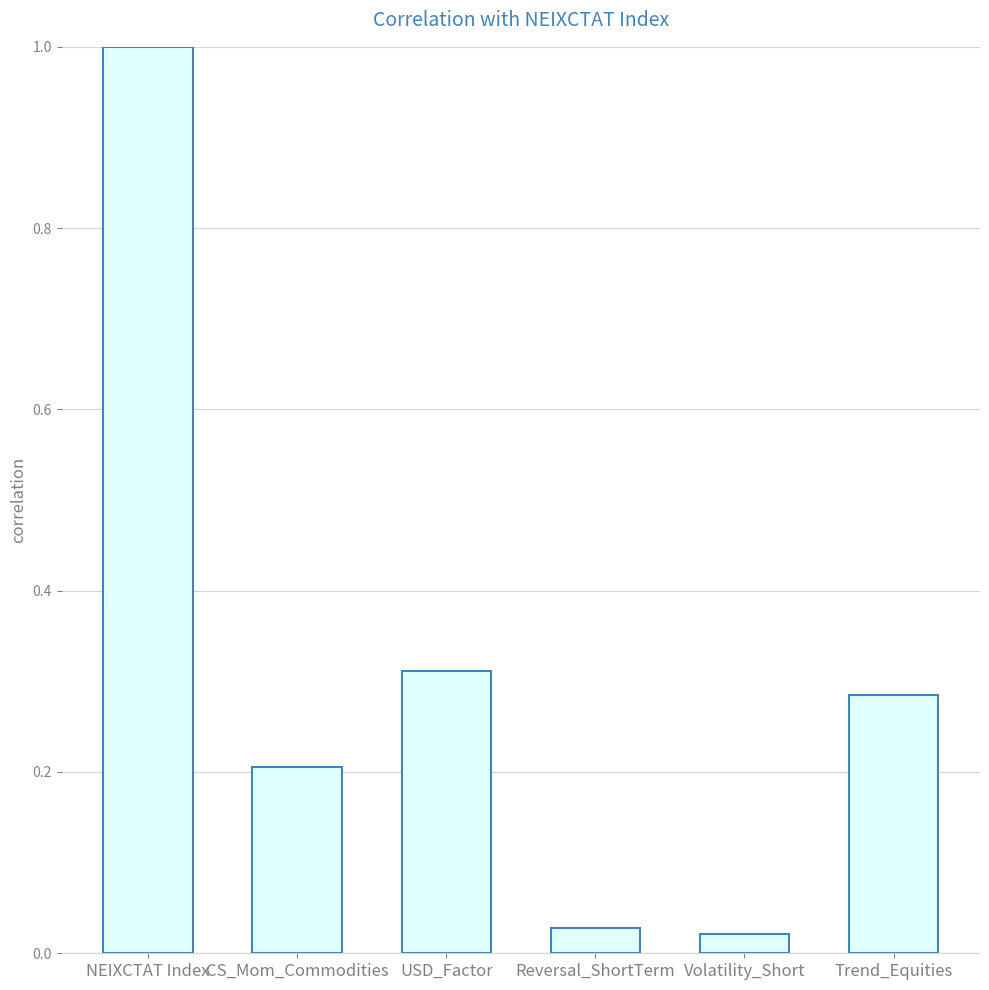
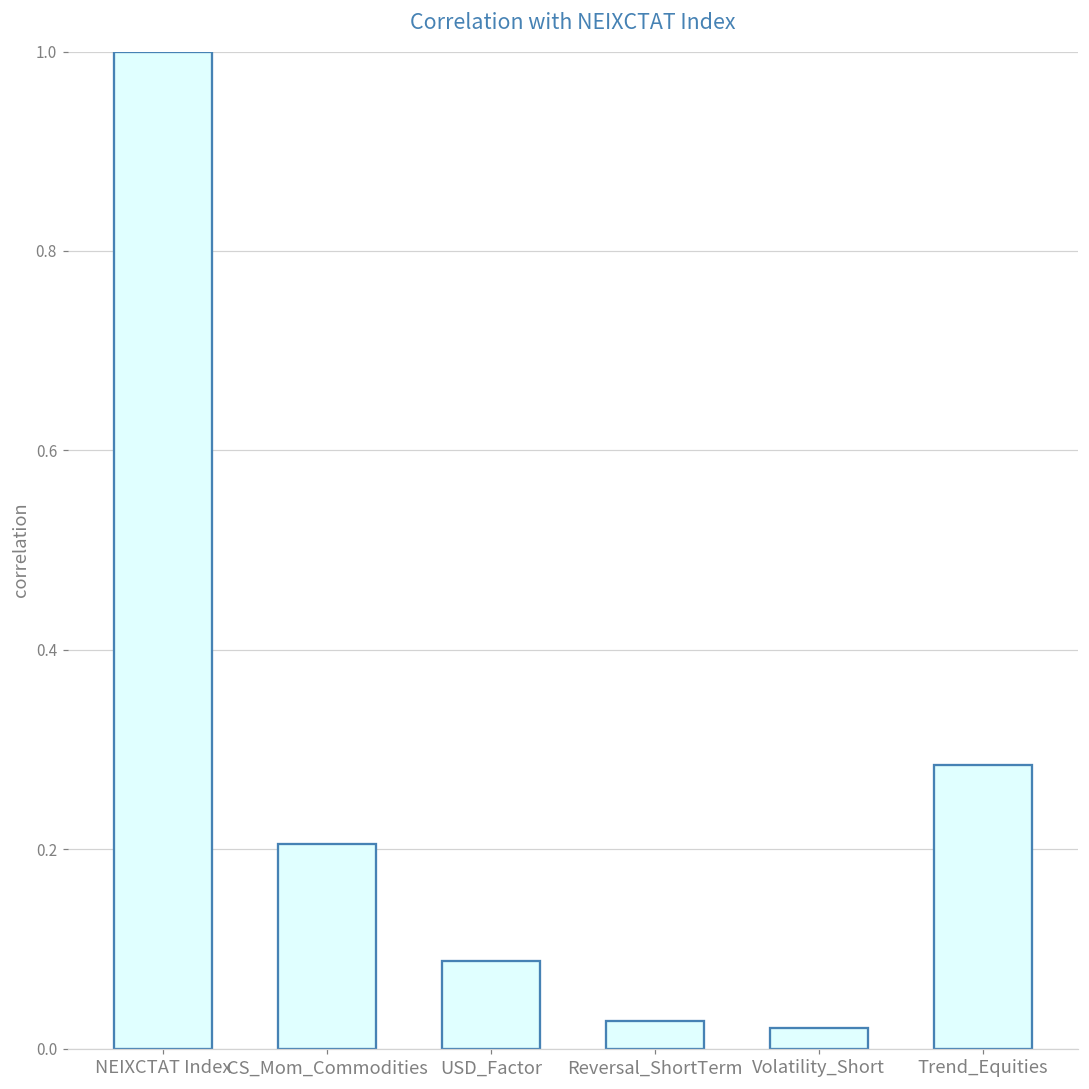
USD_Factor: 0.31 -> 0.09
